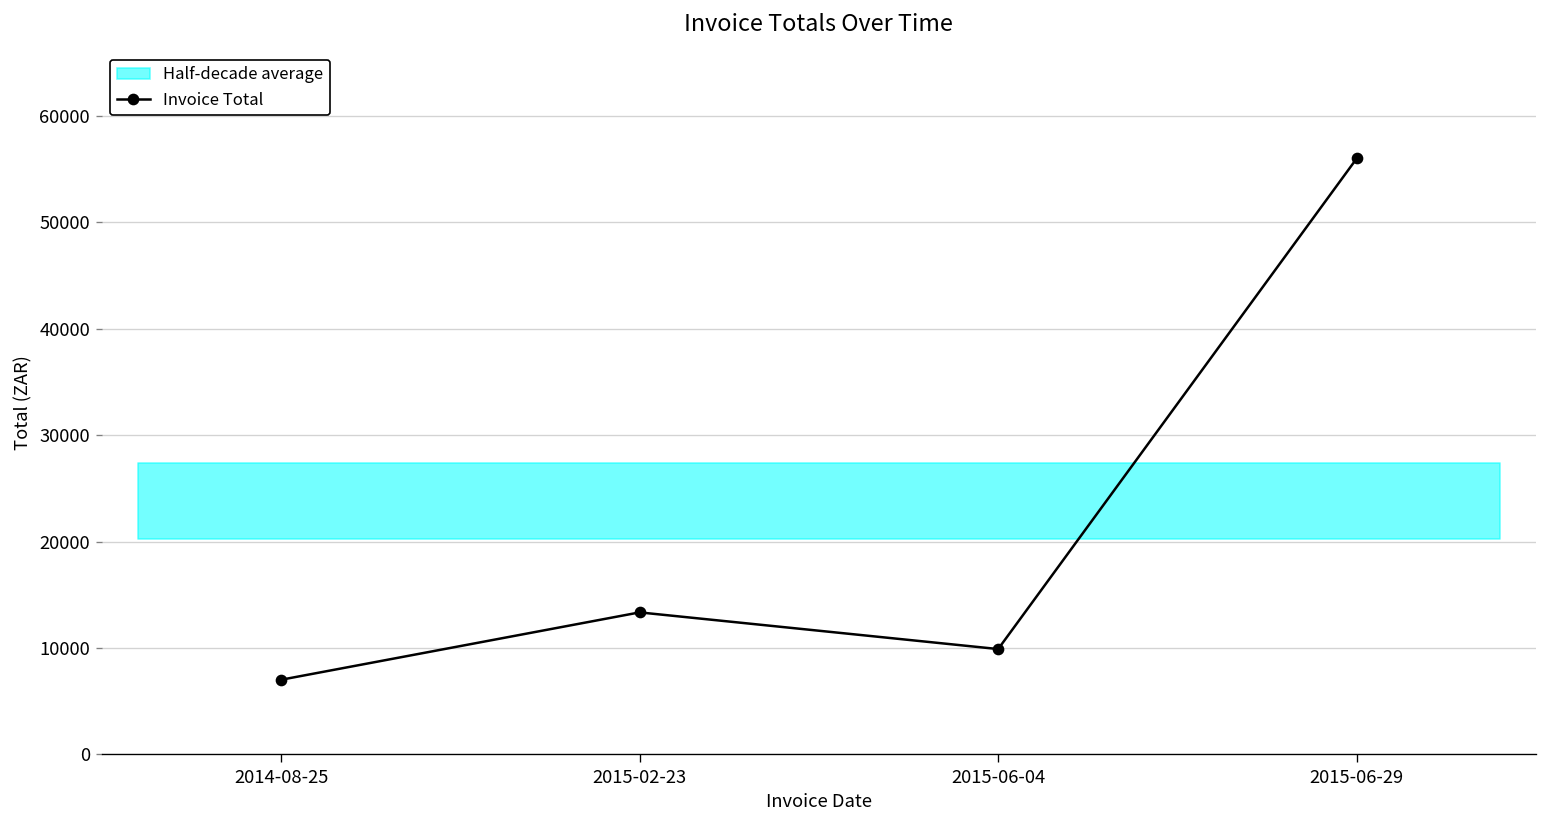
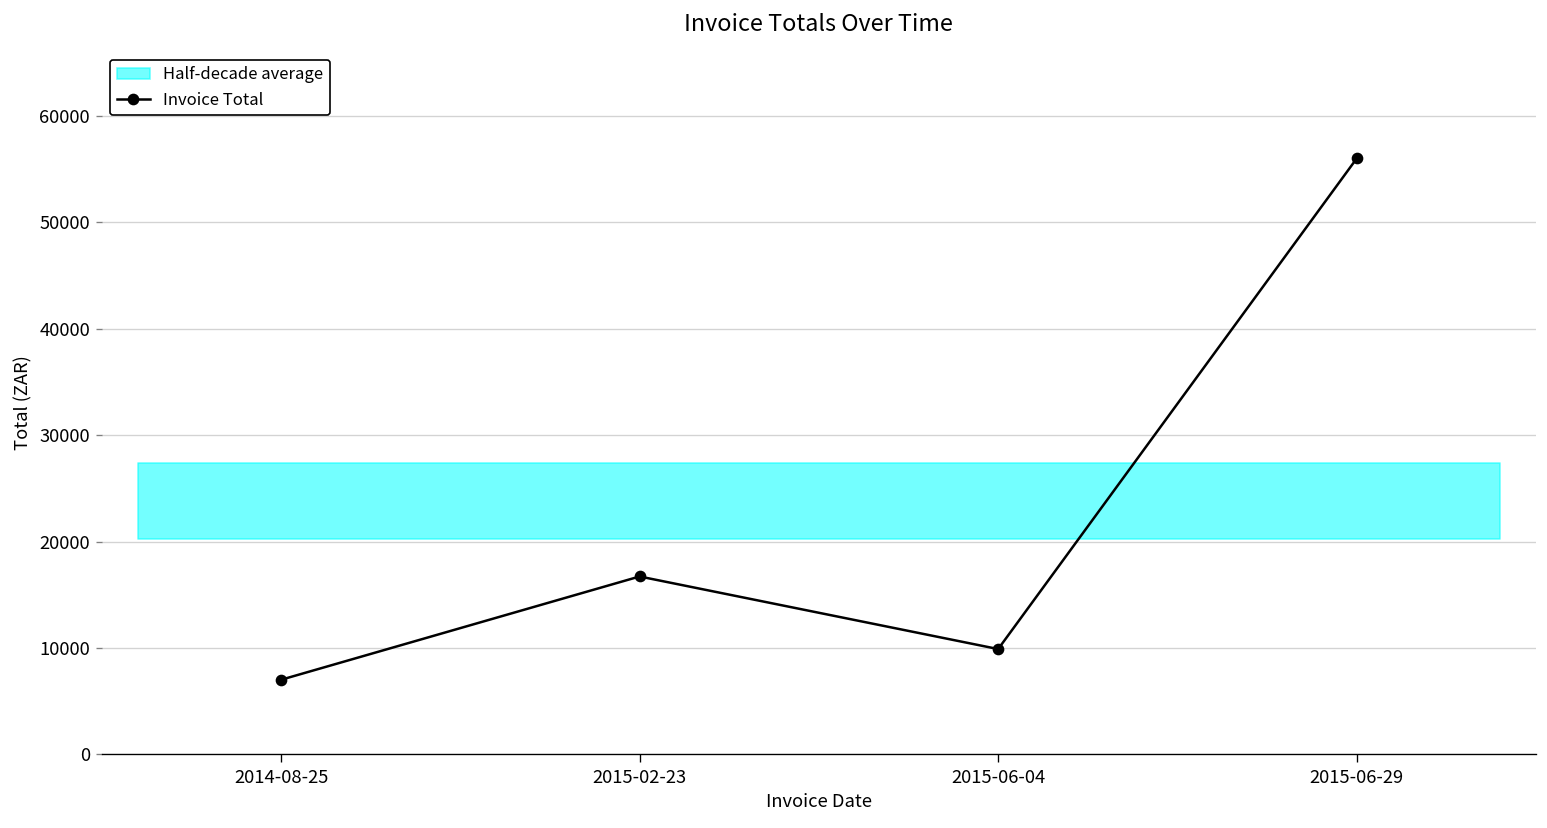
Invoice Total, 2015-02-23: 13000 -> 17000
